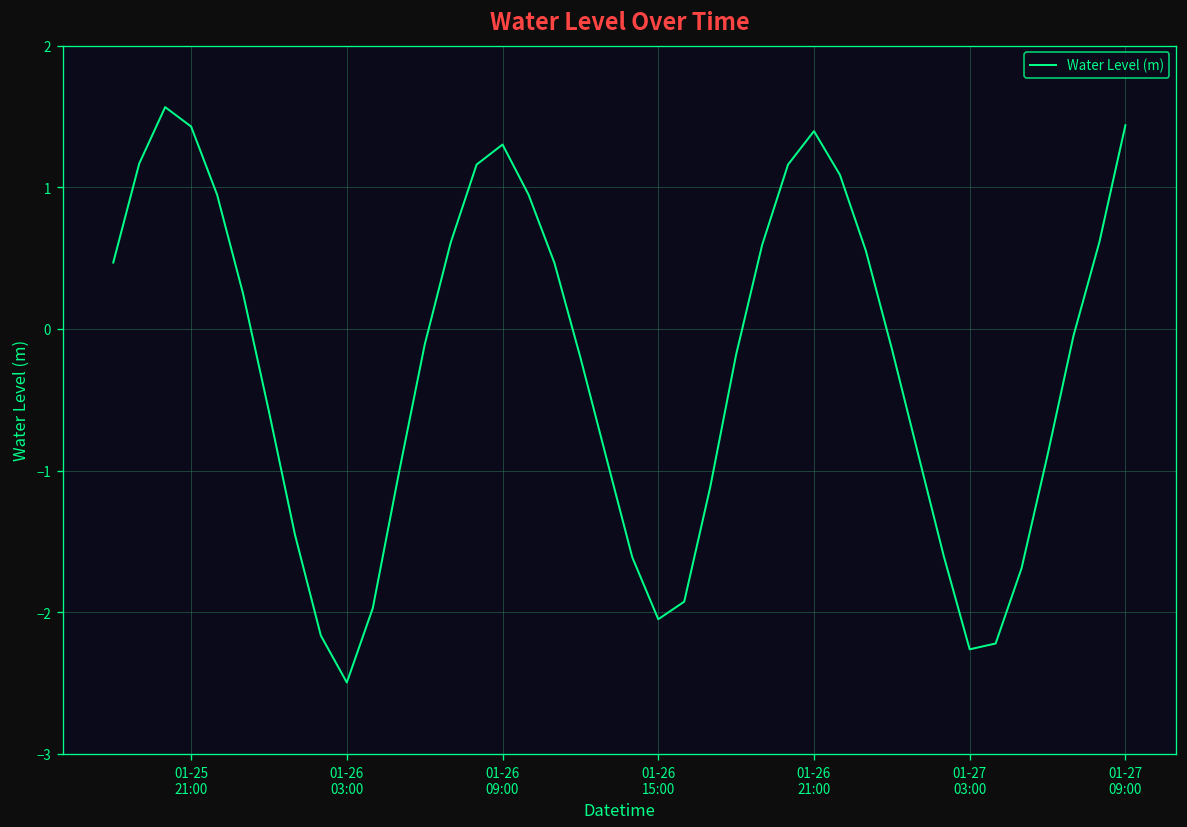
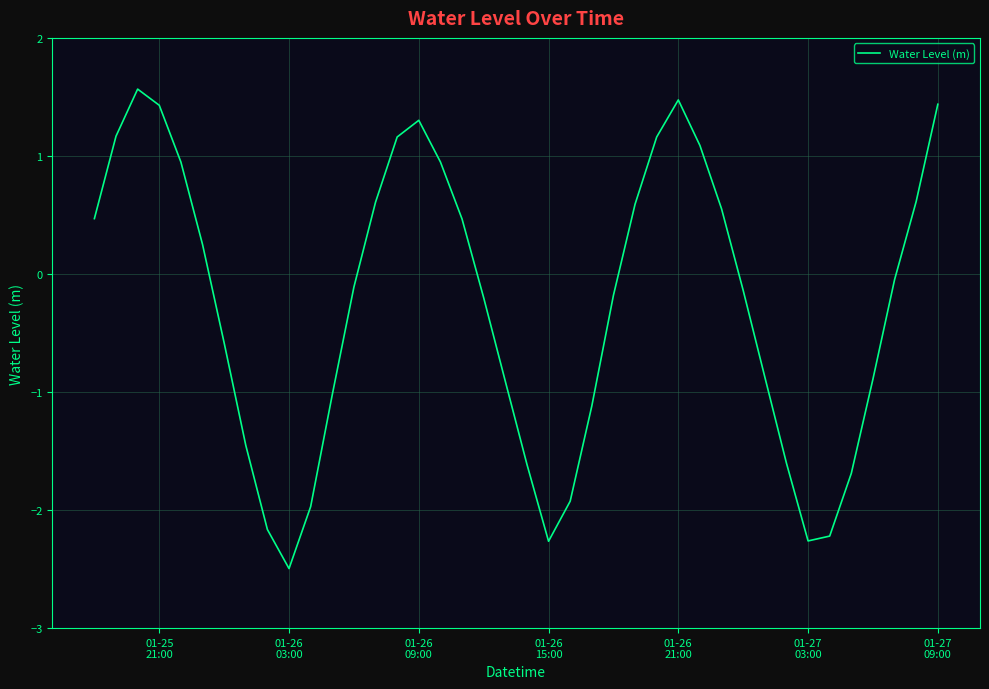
01-26 15:00: -2.05 -> -2.26
01-26 21:00: 1.40 -> 1.47
